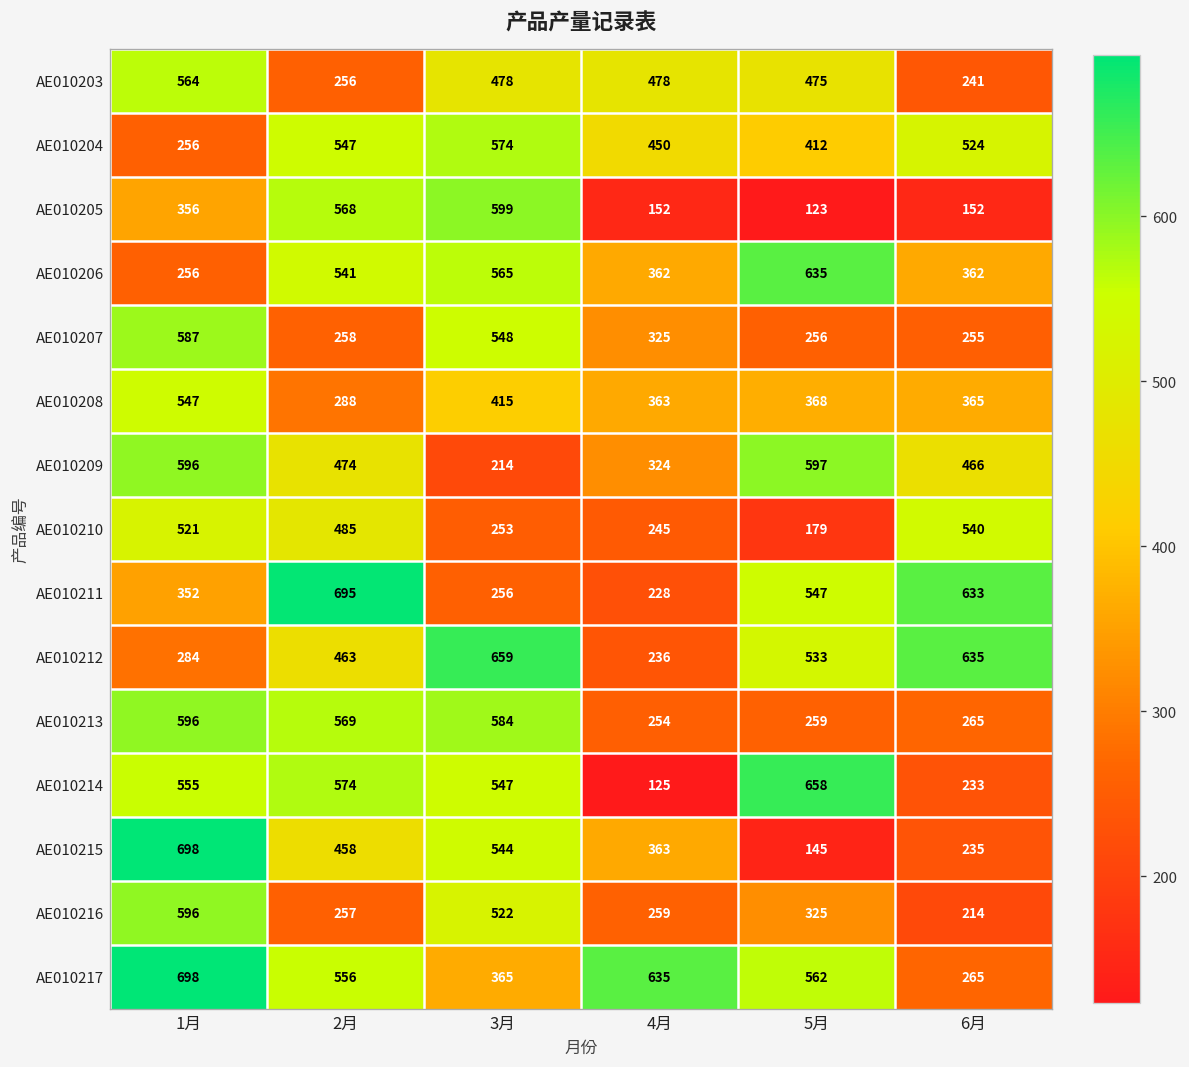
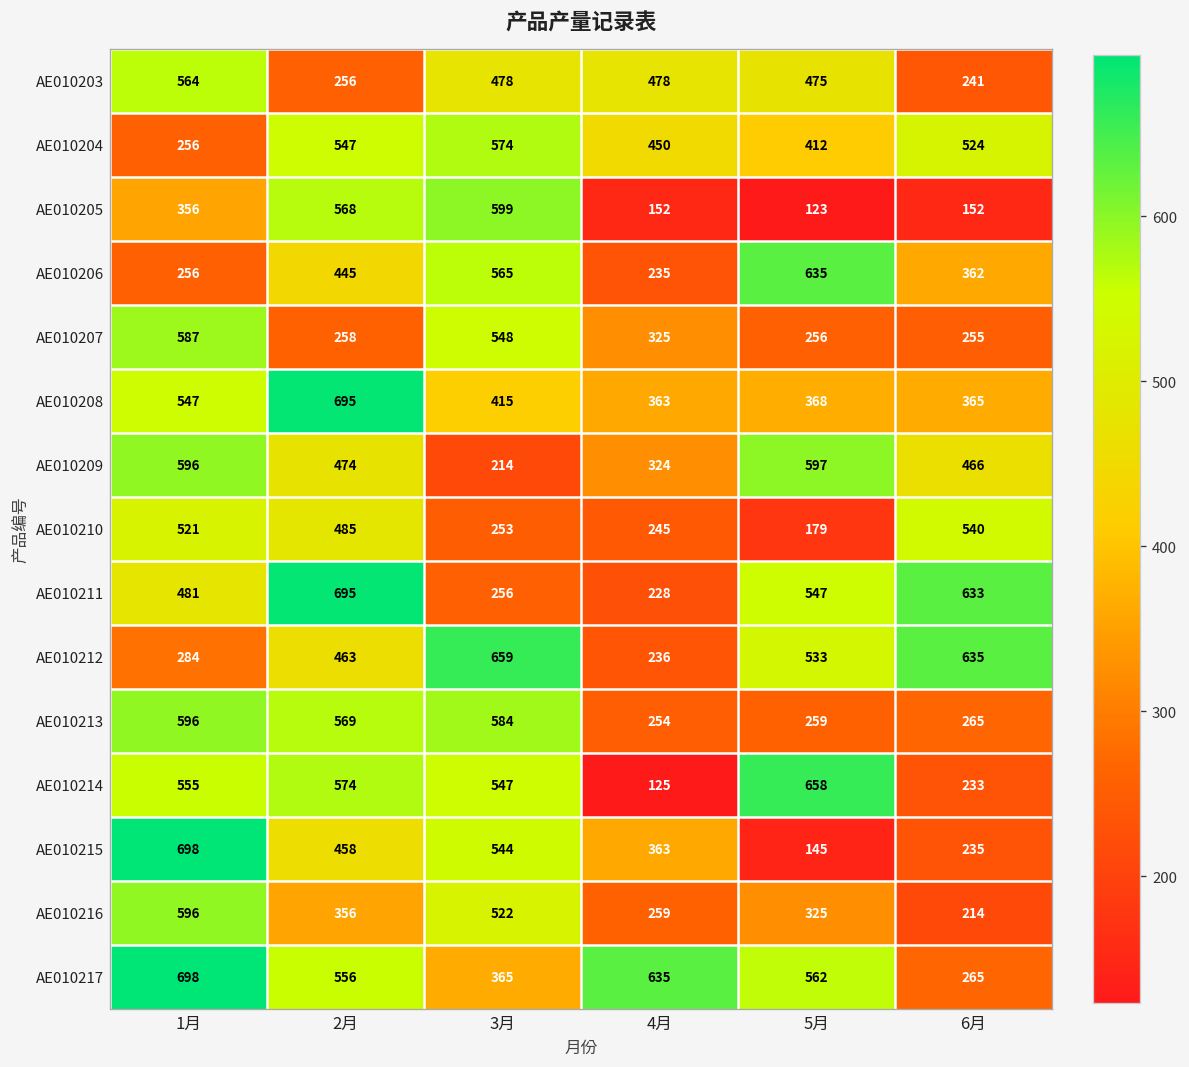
AE010206, 2月: 541 -> 445
AE010206, 4月: 362 -> 235
AE010208, 2月: 288 -> 695
AE010211, 1月: 352 -> 481
AE010216, 2月: 257 -> 356
